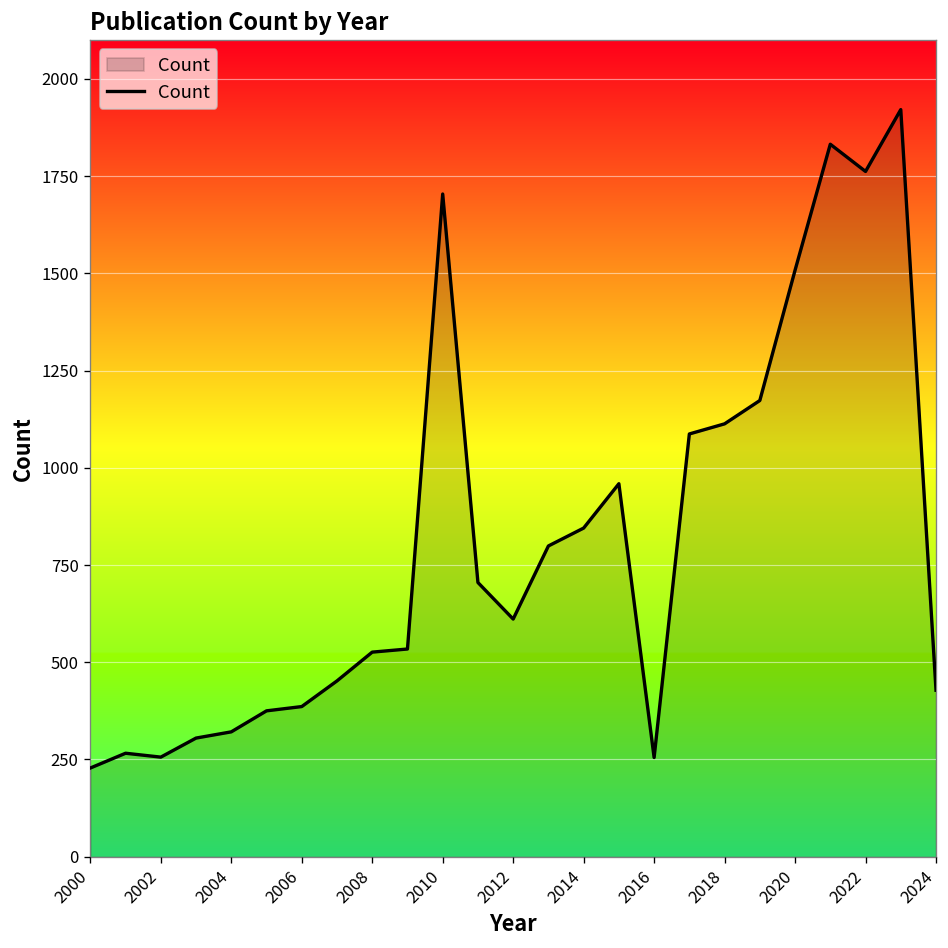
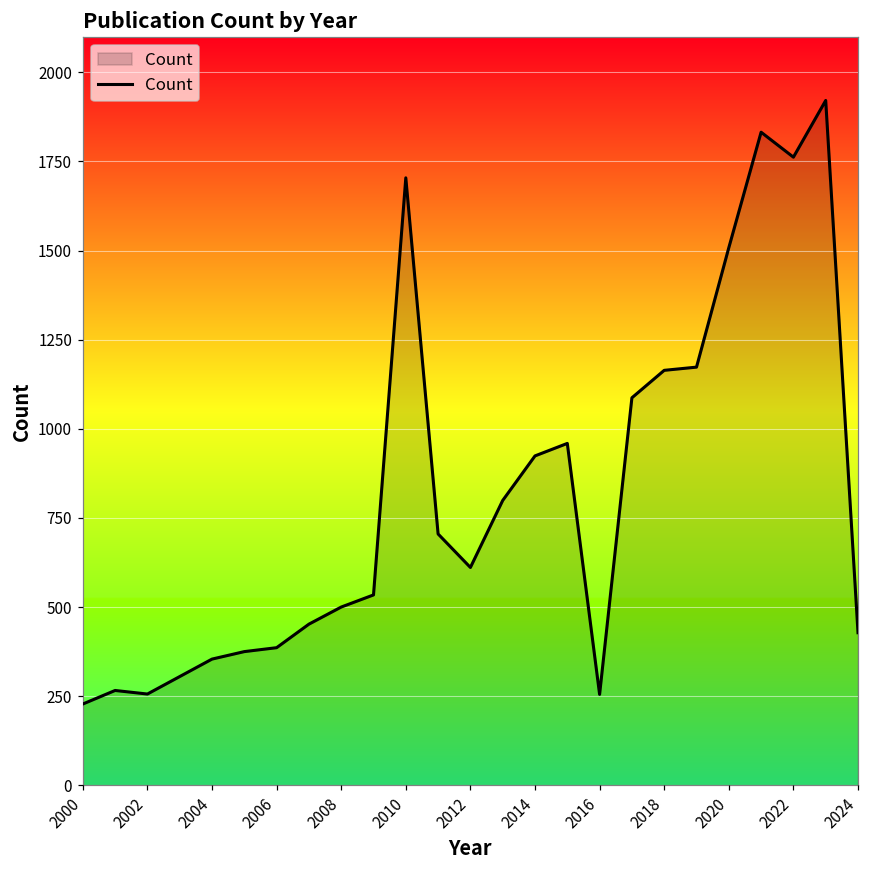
2004: 320 -> 350
2008: 530 -> 500
2014: 850 -> 920
2018: 1110 -> 1160
